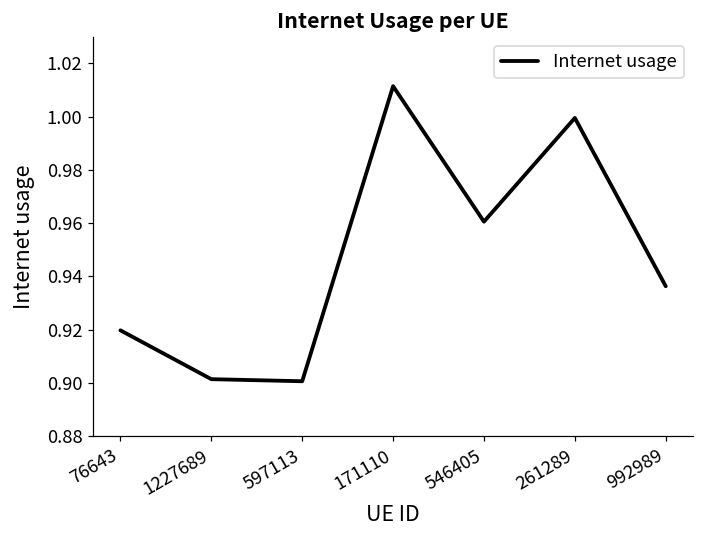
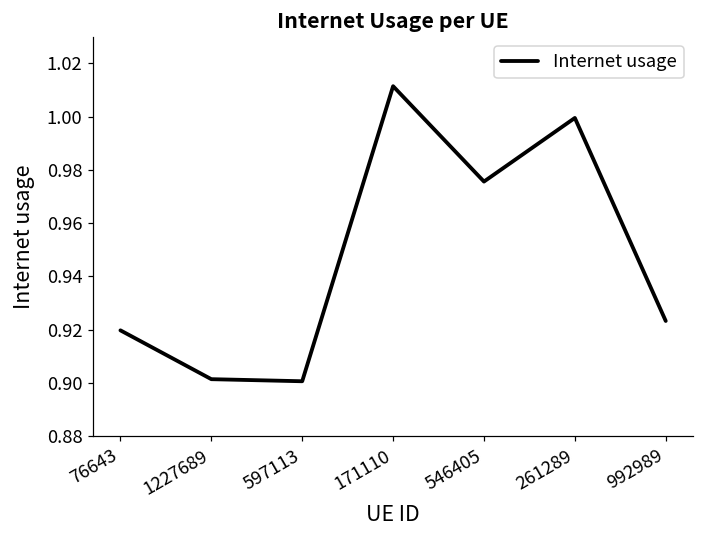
546405: 0.961 -> 0.976
992989: 0.936 -> 0.923
